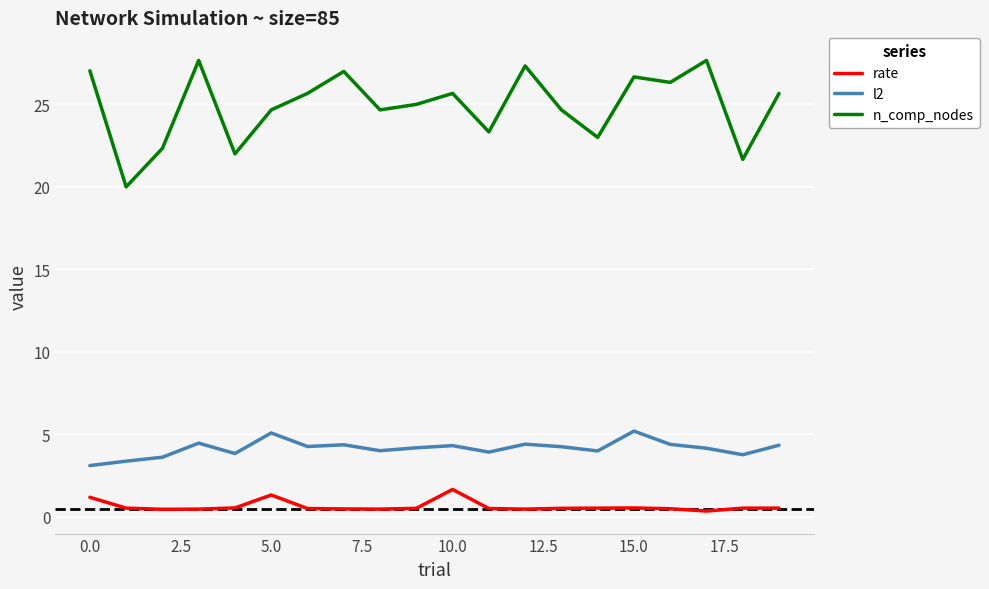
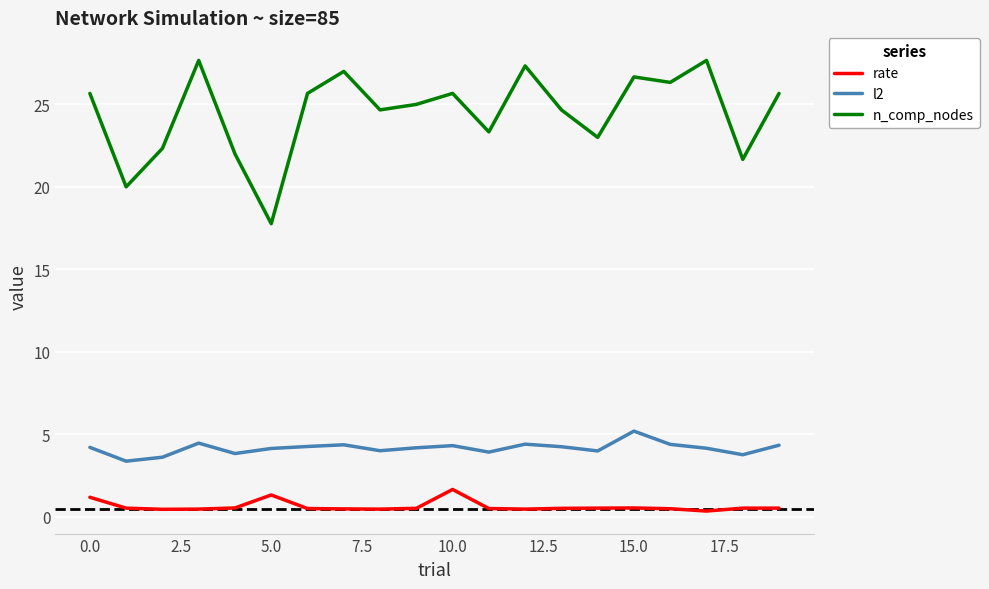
l2, 0.0: 3.1 -> 4.2
n_comp_nodes, 0.0: 27.0 -> 25.7
l2, 5.0: 5.1 -> 4.1
n_comp_nodes, 5.0: 24.7 -> 17.8
